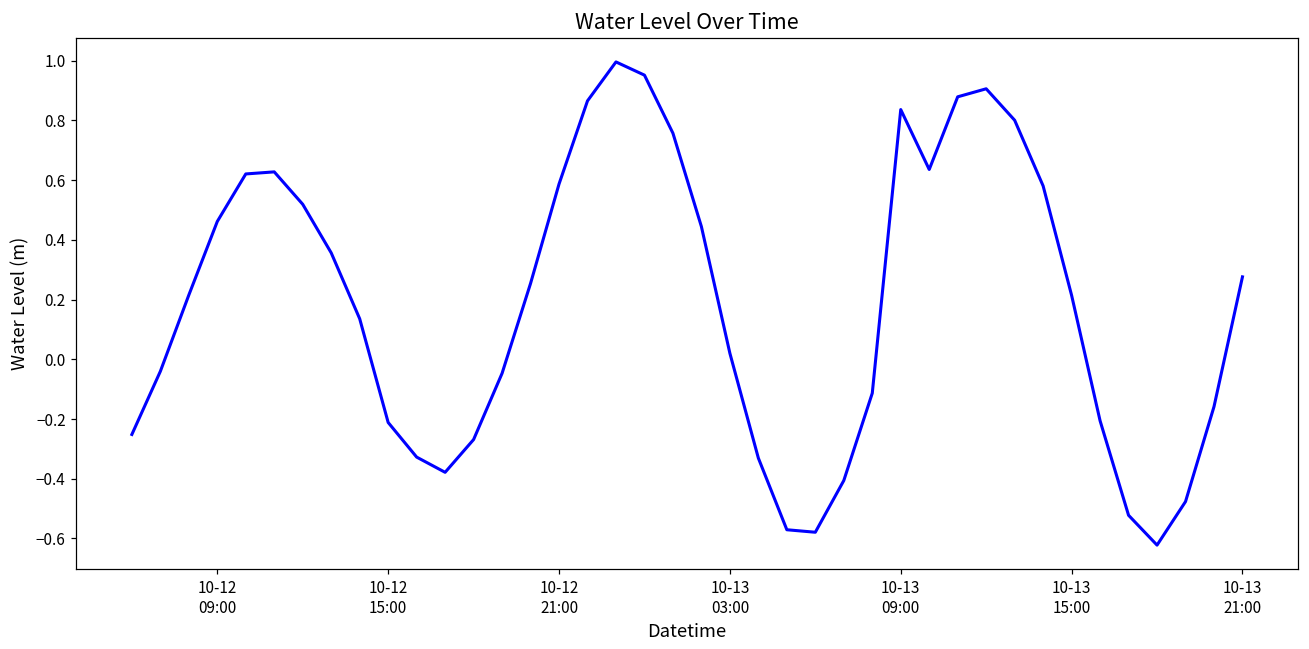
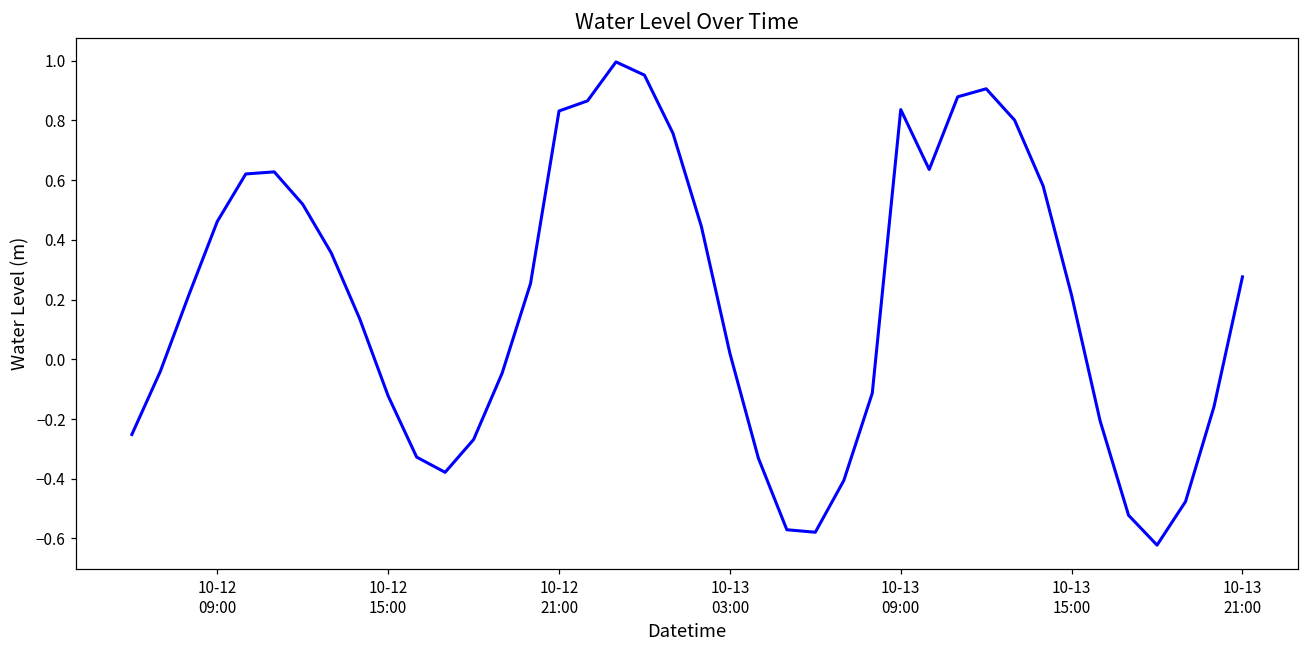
10-12 15:00: -0.21 -> -0.12
10-12 21:00: 0.59 -> 0.83
